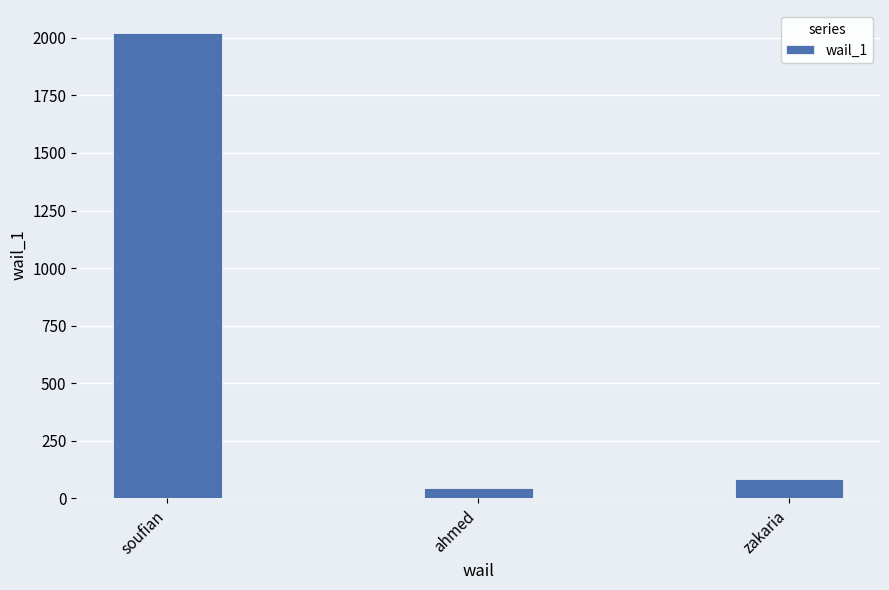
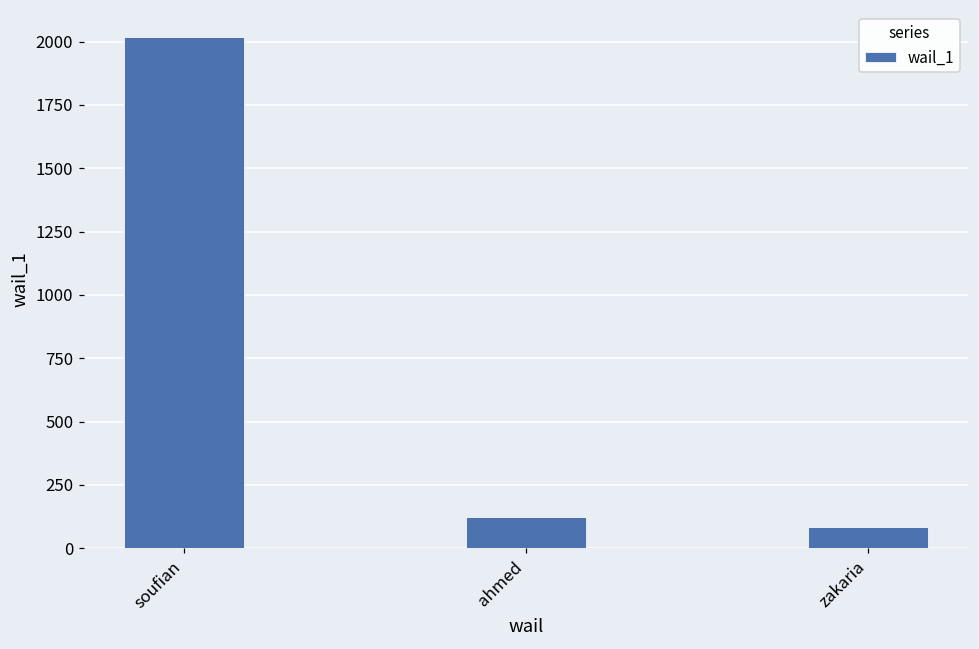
ahmed: 50 -> 120
